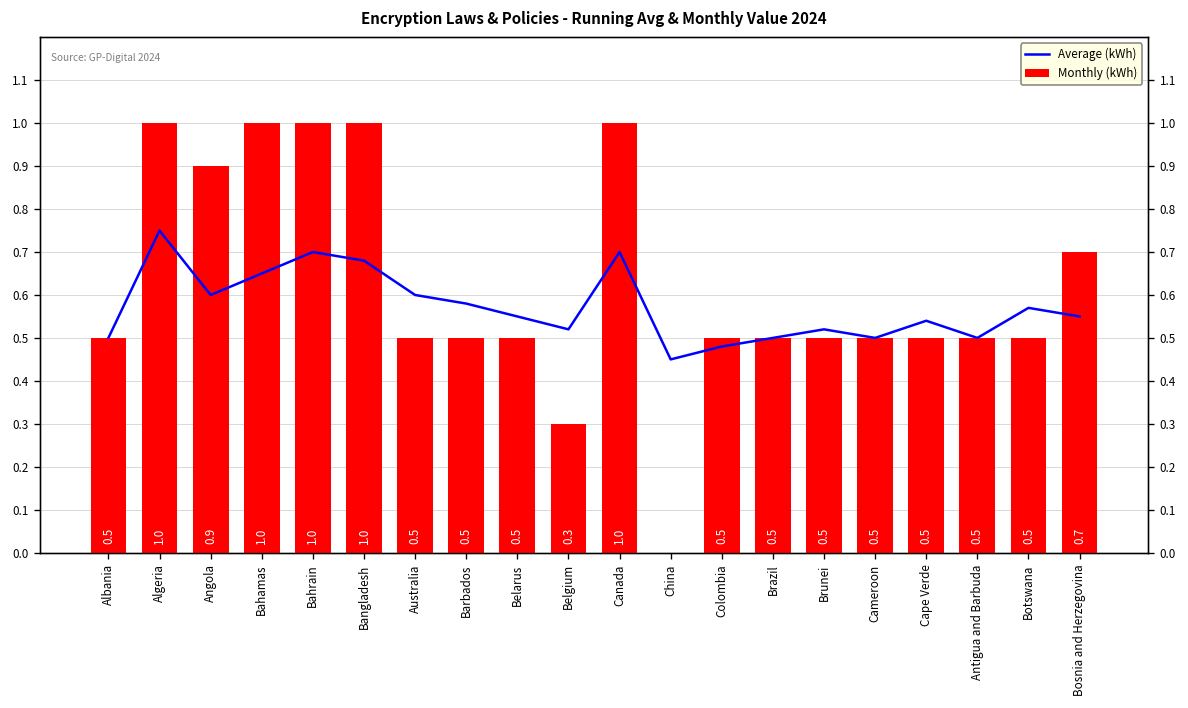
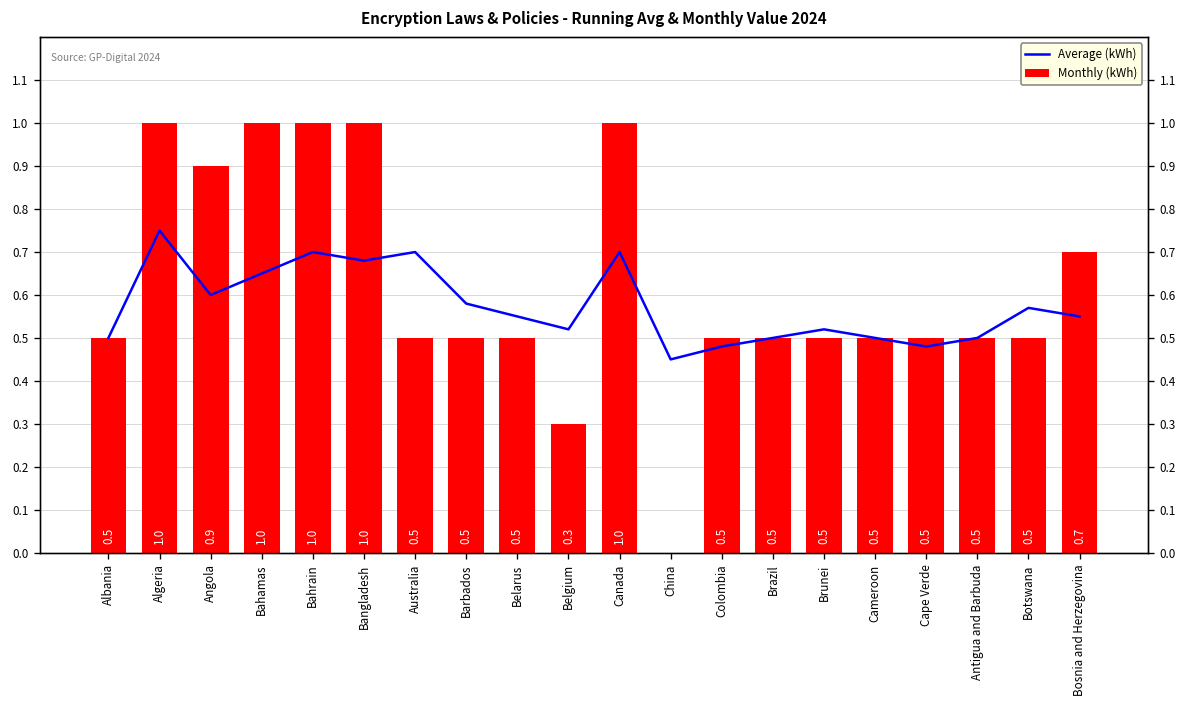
Average (kWh), Australia: 0.6 -> 0.7
Average (kWh), Cape Verde: 0.54 -> 0.48
